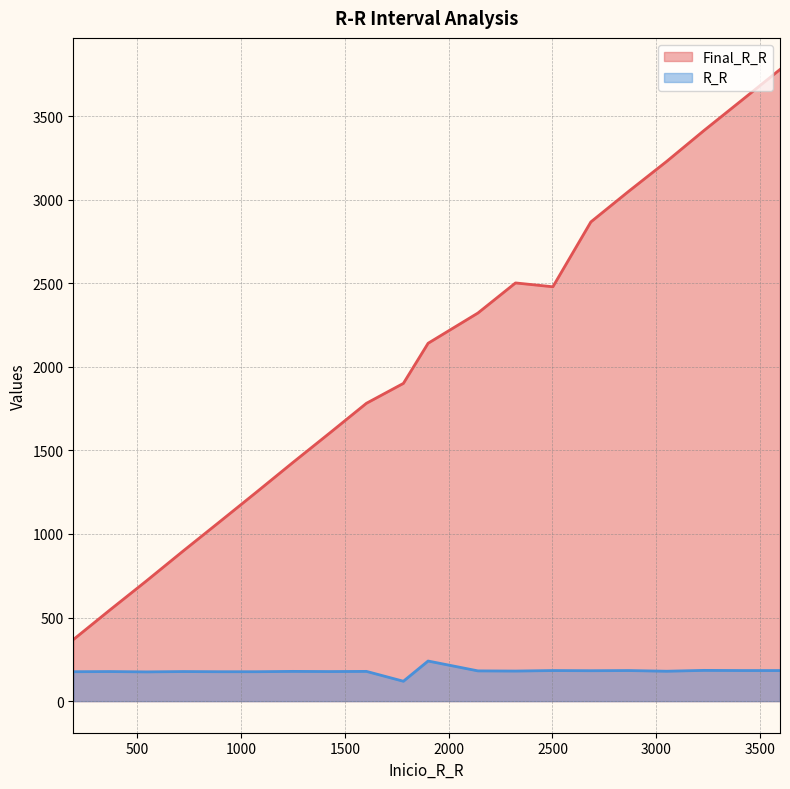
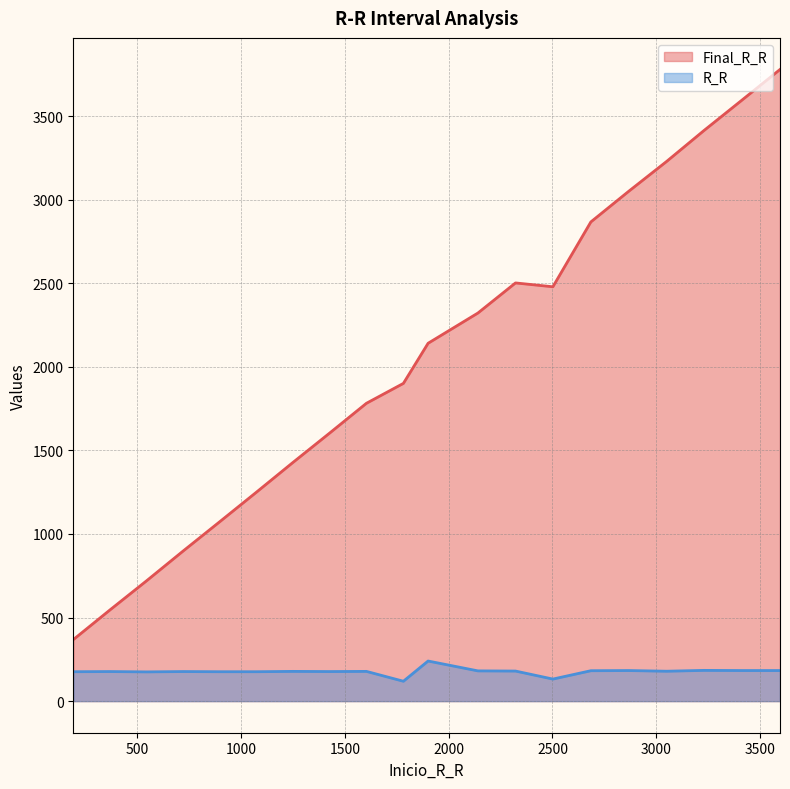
R_R, 2500: 180 -> 130
